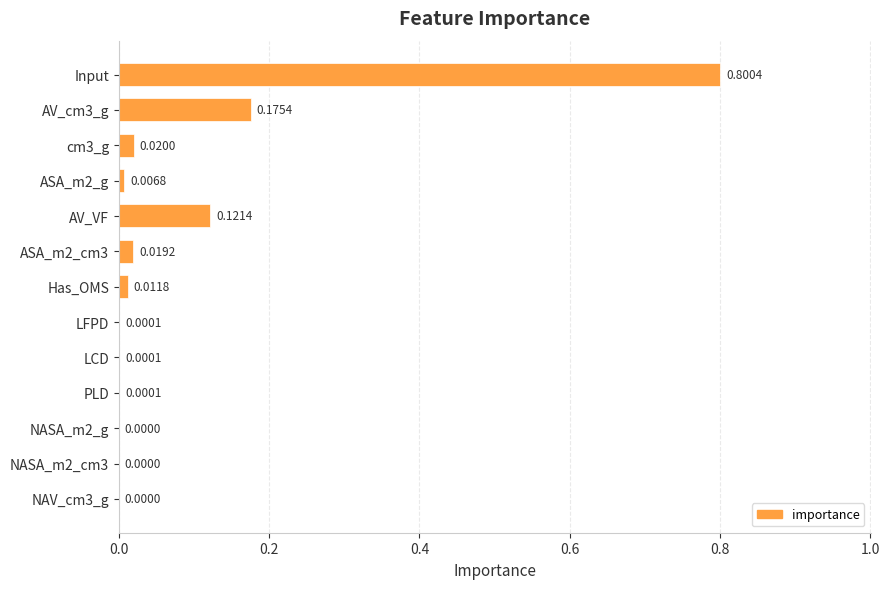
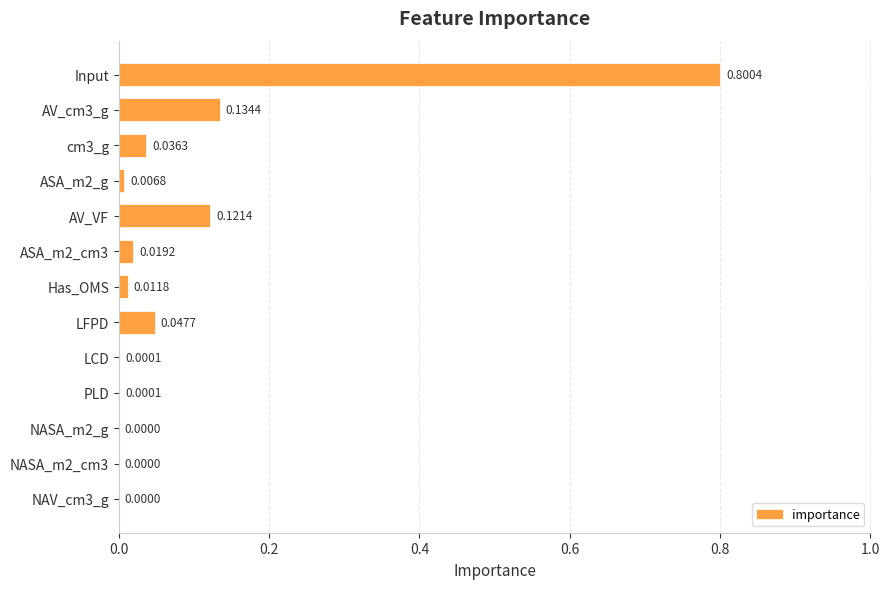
AV_cm3_g: 0.1754 -> 0.1344
cm3_g: 0.0200 -> 0.0363
LFPD: 0.0001 -> 0.0477
